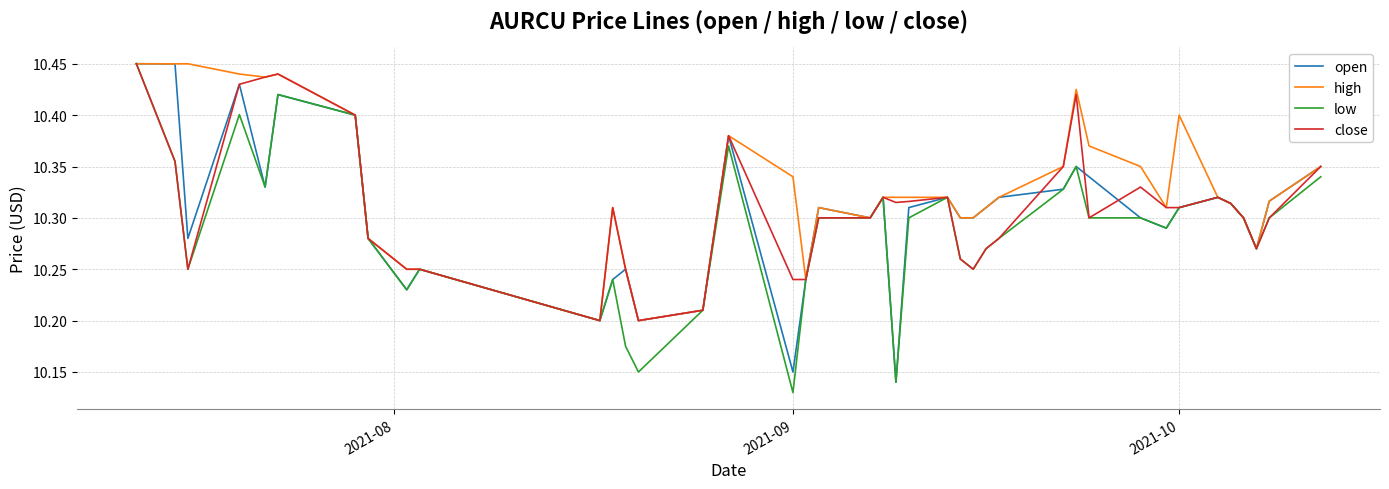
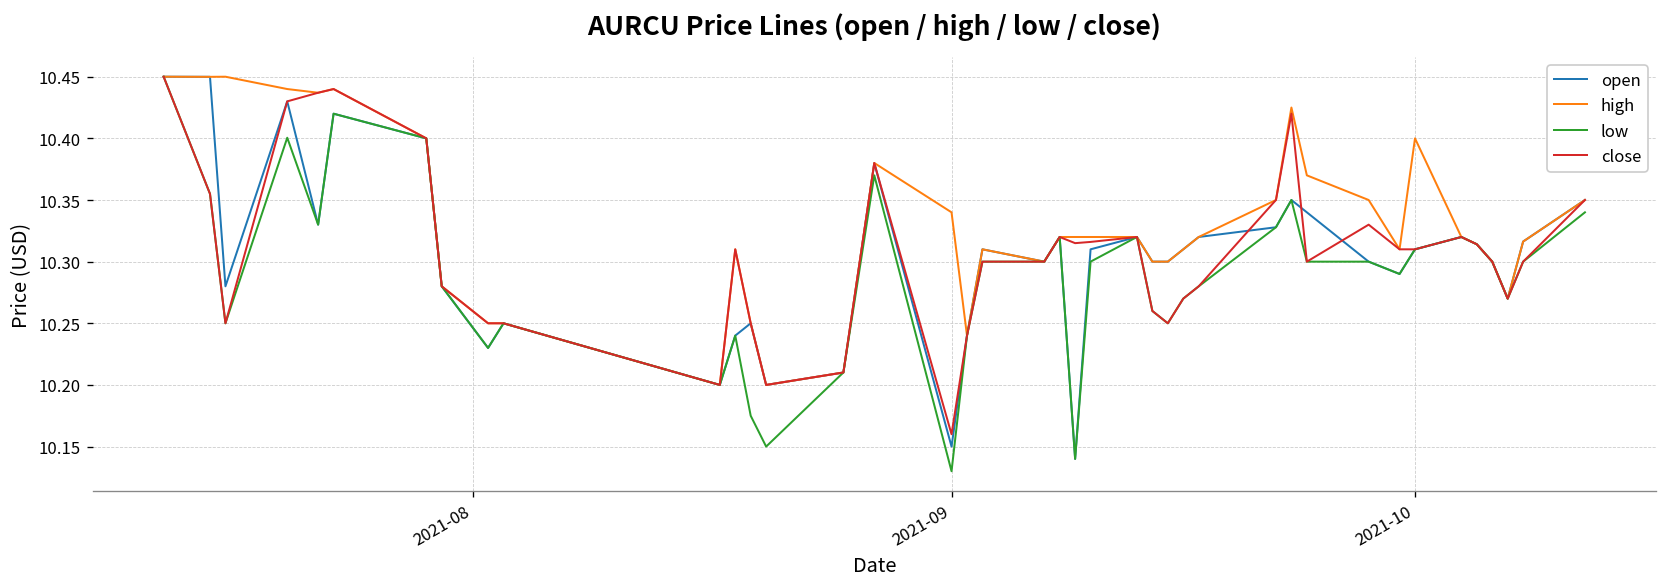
close, 2021-09: 10.24 -> 10.16
